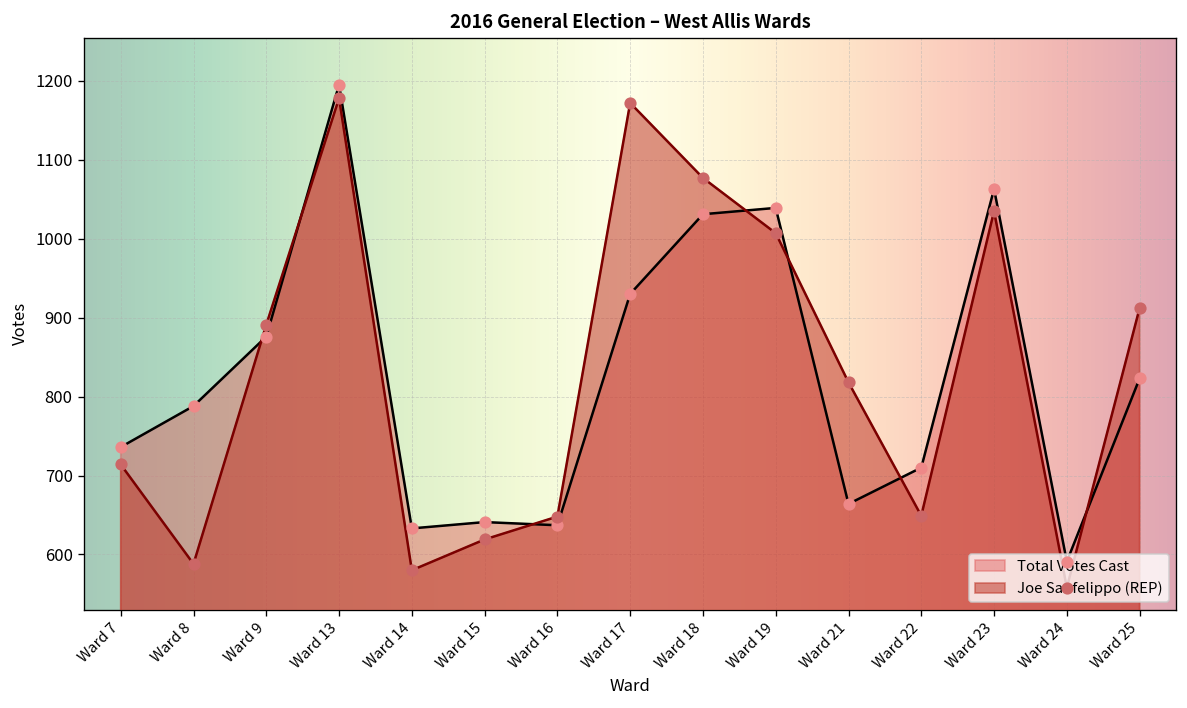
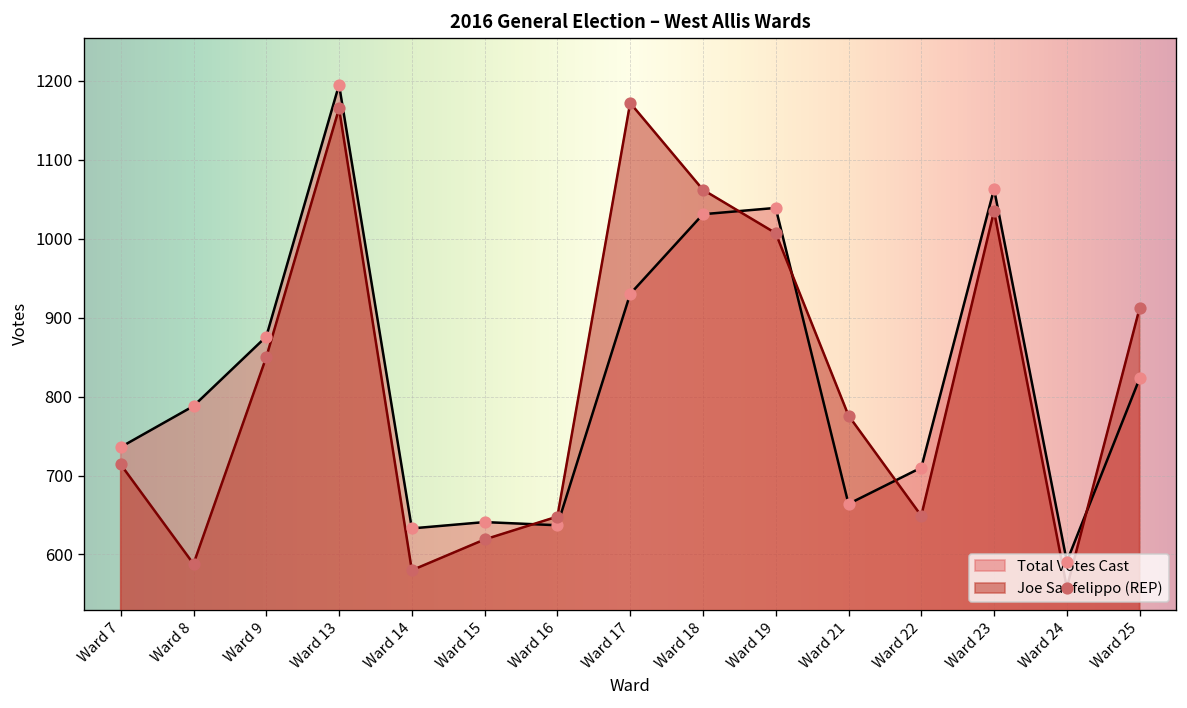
Joe Sanfelippo (REP), Ward 9: 890 -> 850
Joe Sanfelippo (REP), Ward 13: 1180 -> 1170
Joe Sanfelippo (REP), Ward 18: 1080 -> 1060
Joe Sanfelippo (REP), Ward 21: 820 -> 780
